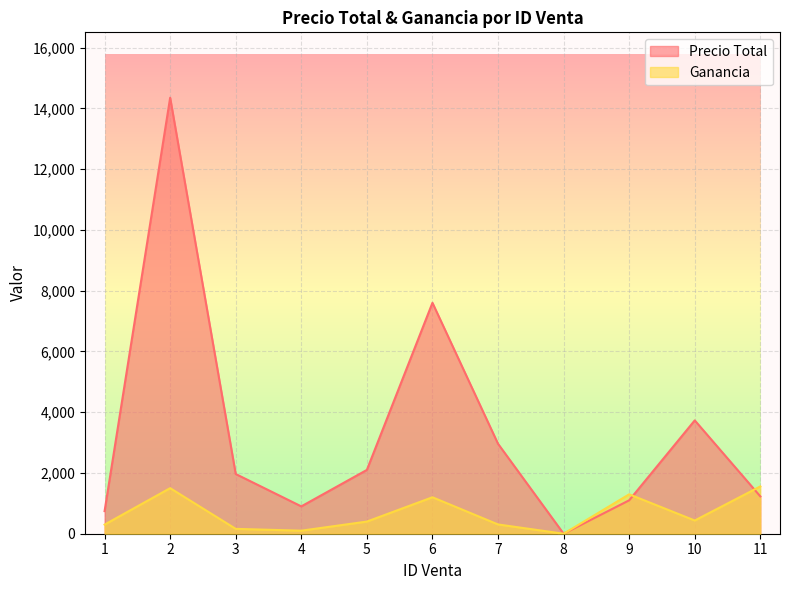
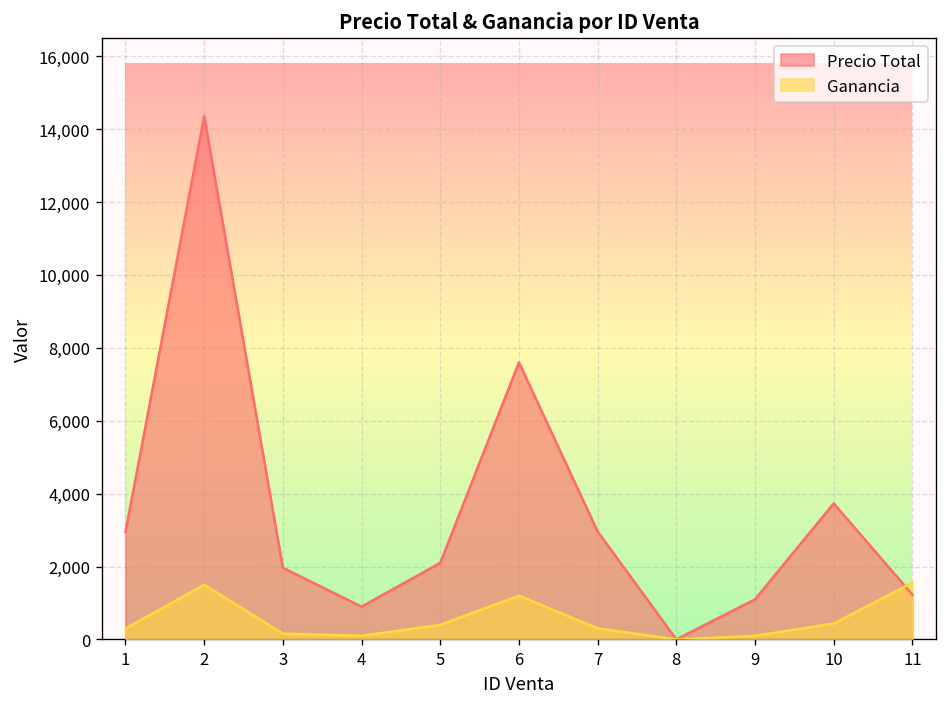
Precio Total, 1: 700 -> 3,000
Ganancia, 9: 1,300 -> 100
